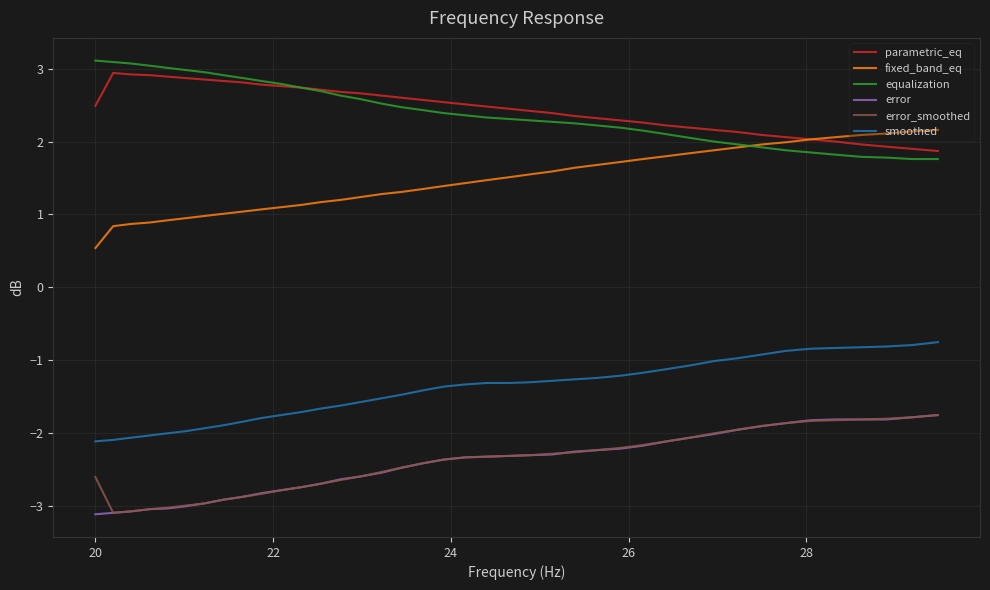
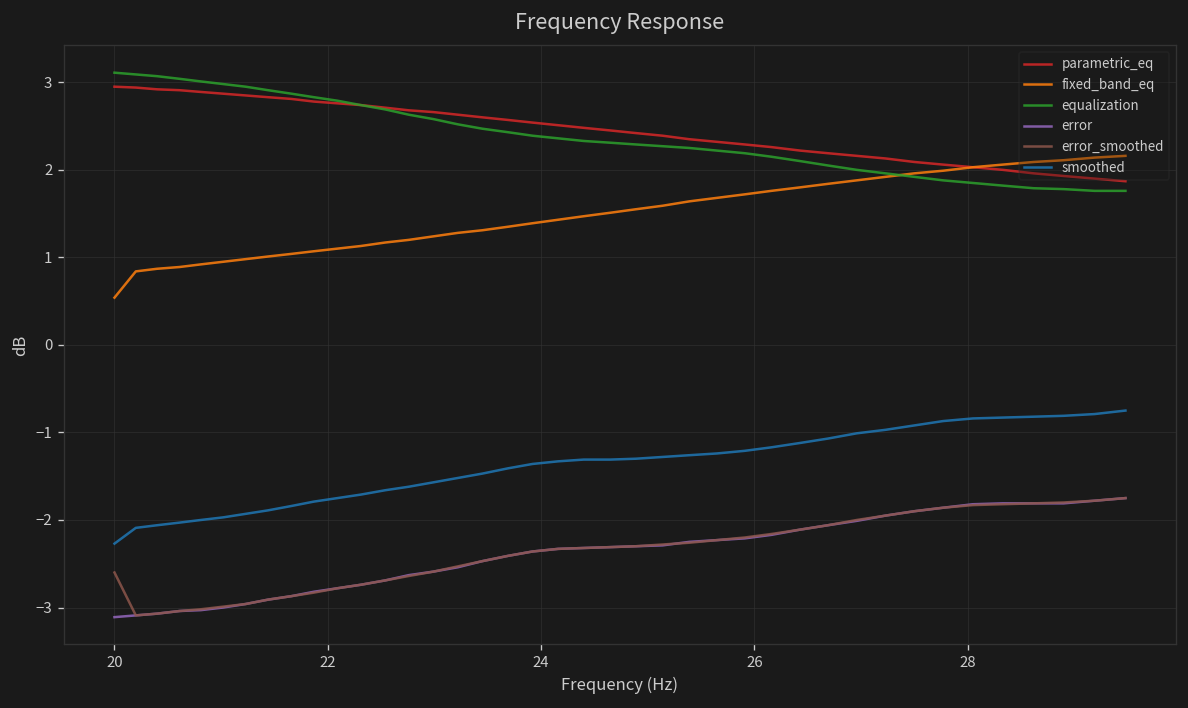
parametric_eq, 20: 2.5 -> 3.0
smoothed, 20: -2.1 -> -2.3
